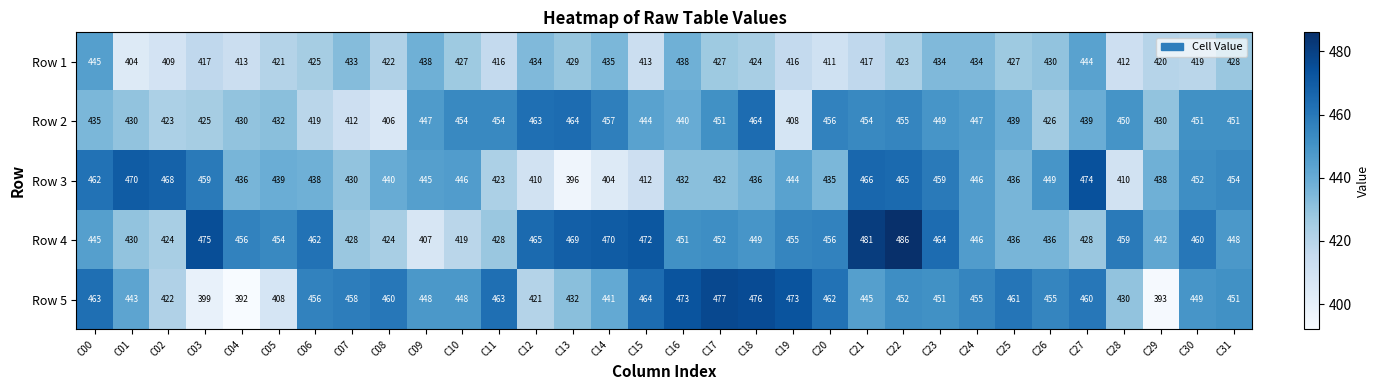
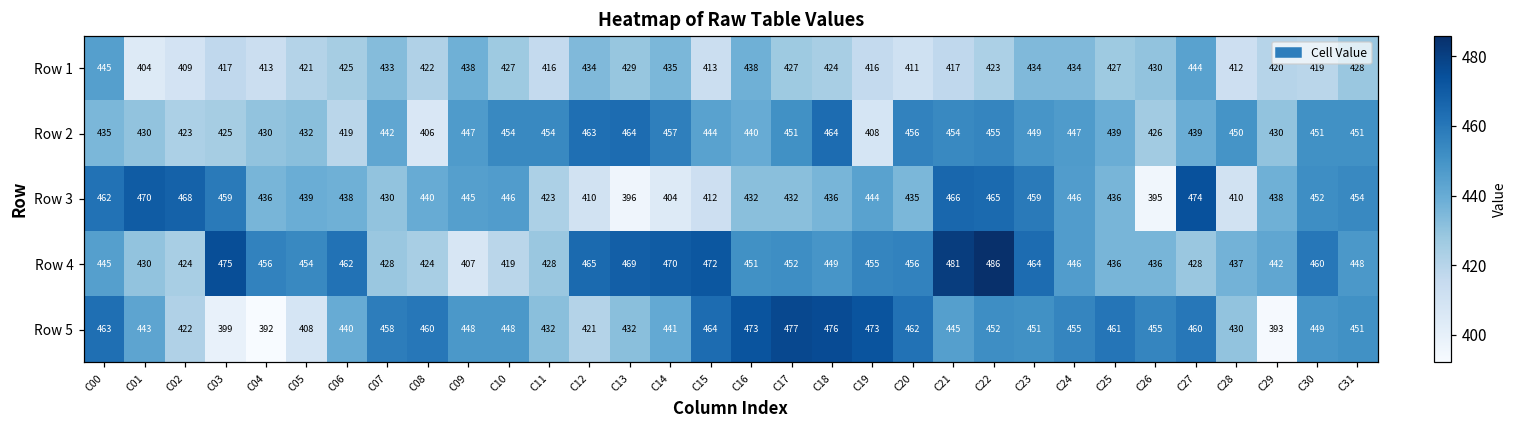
Row 2, C07: 412 -> 442
Row 3, C26: 449 -> 395
Row 4, C28: 459 -> 437
Row 5, C06: 456 -> 440
Row 5, C11: 463 -> 432
